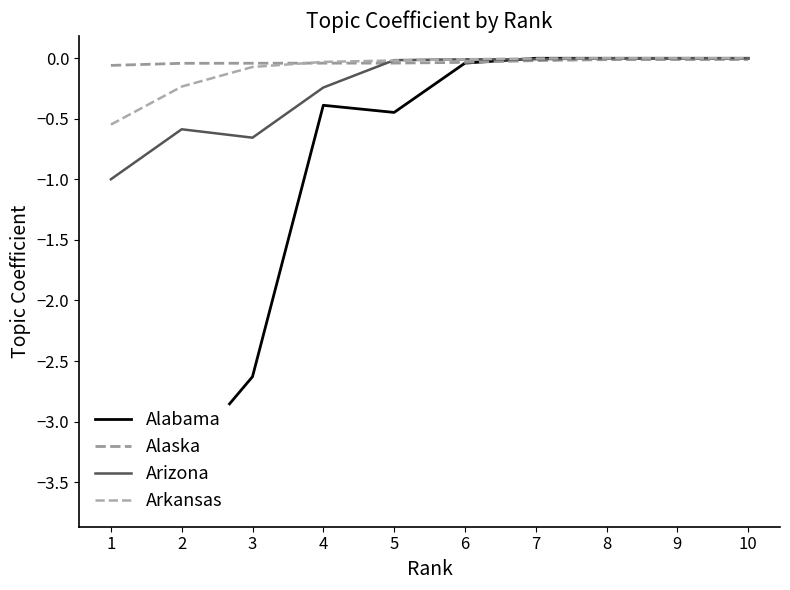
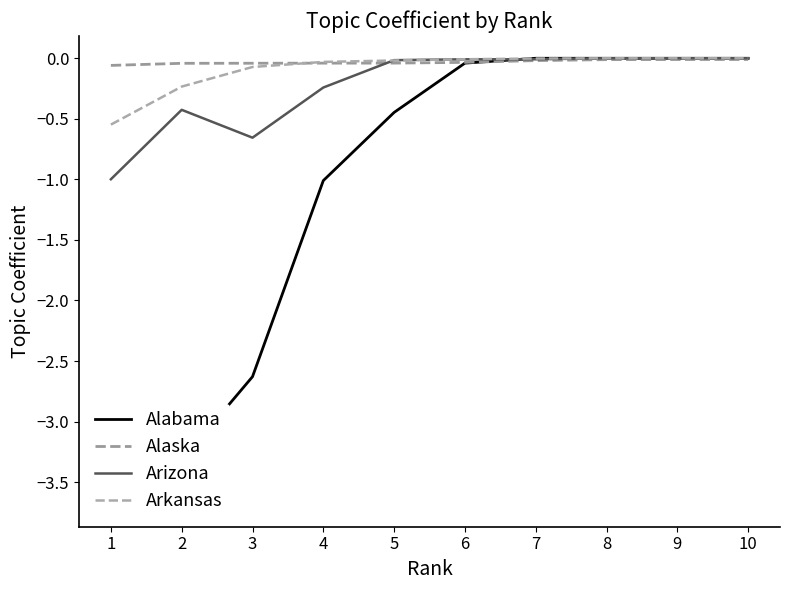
Arizona, 2: -0.59 -> -0.43
Alabama, 4: -0.39 -> -1.01
